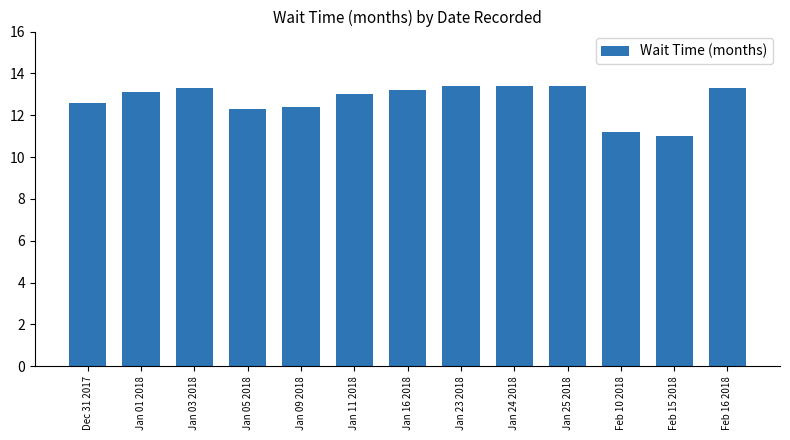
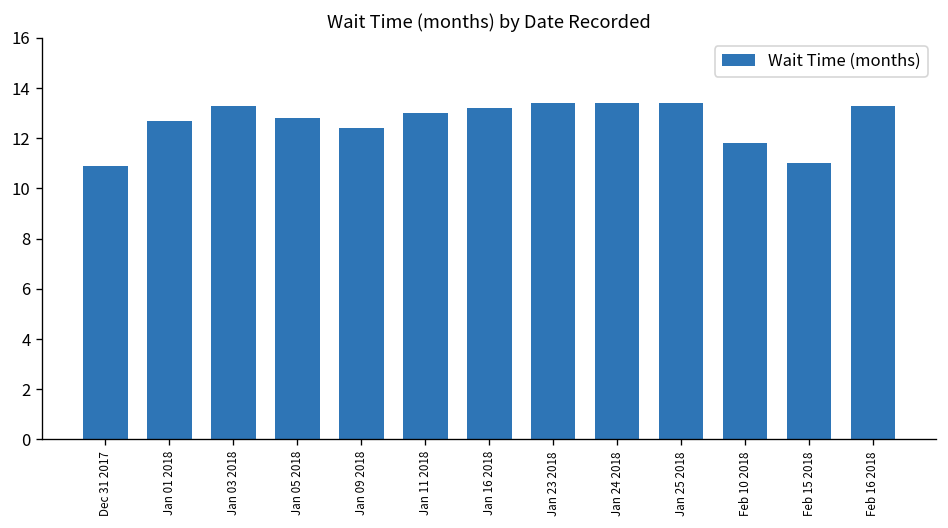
Dec 31 2017: 12.6 -> 10.9
Jan 01 2018: 13.1 -> 12.7
Jan 05 2018: 12.3 -> 12.8
Feb 10 2018: 11.2 -> 11.8
